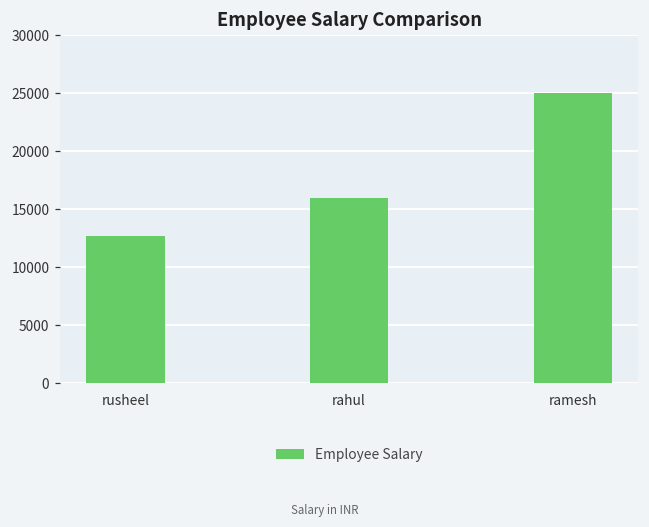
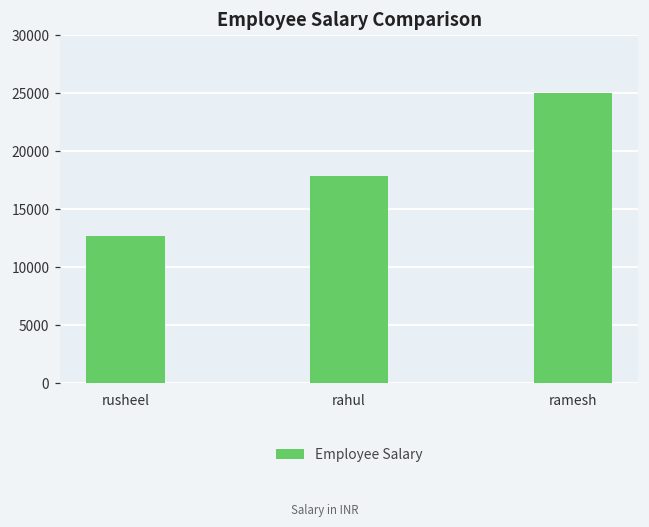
rahul: 16000 -> 17900
